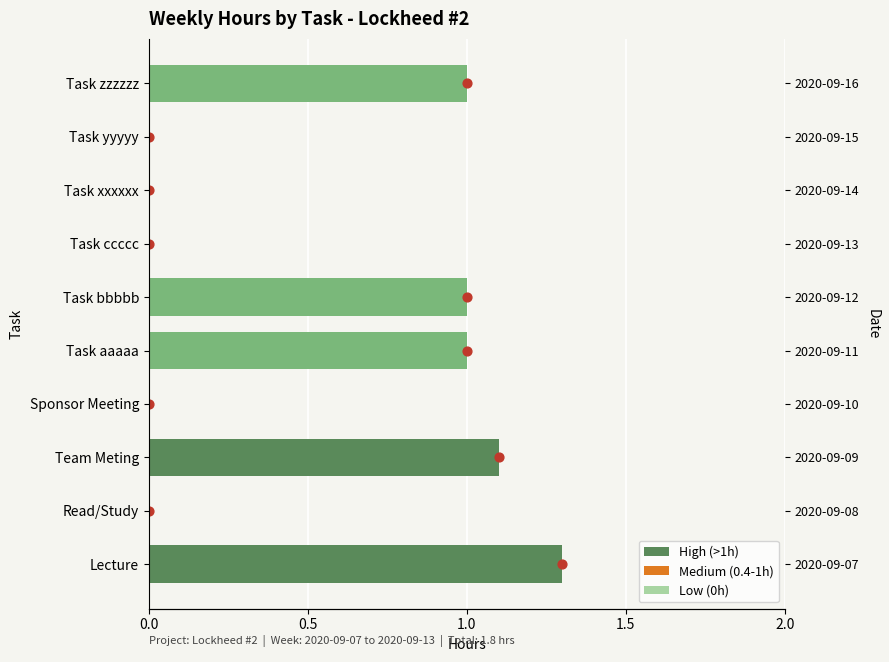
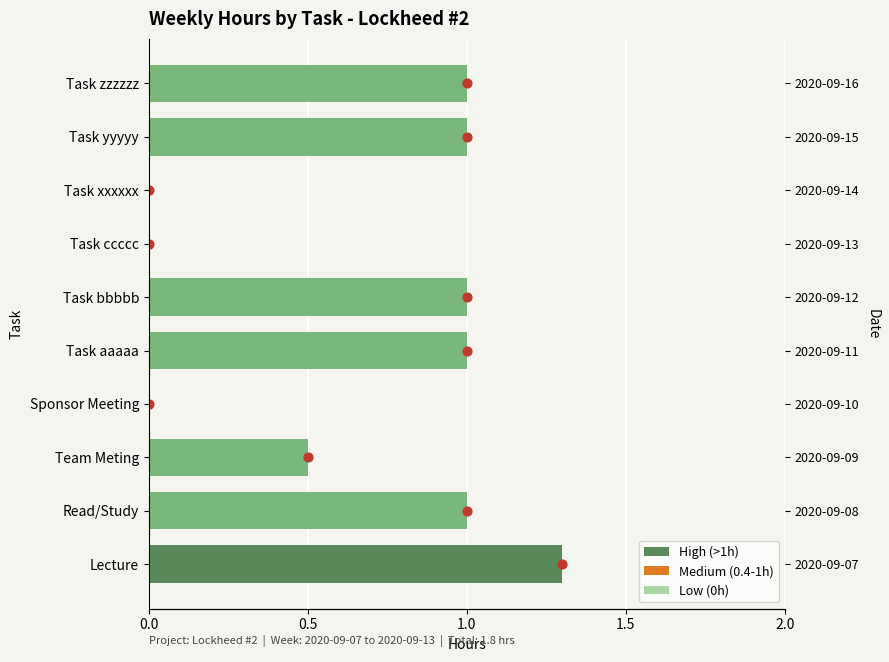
Task yyyyy: 0 -> 1
Team Meting: 1.1 -> 0.5
Read/Study: 0 -> 1
